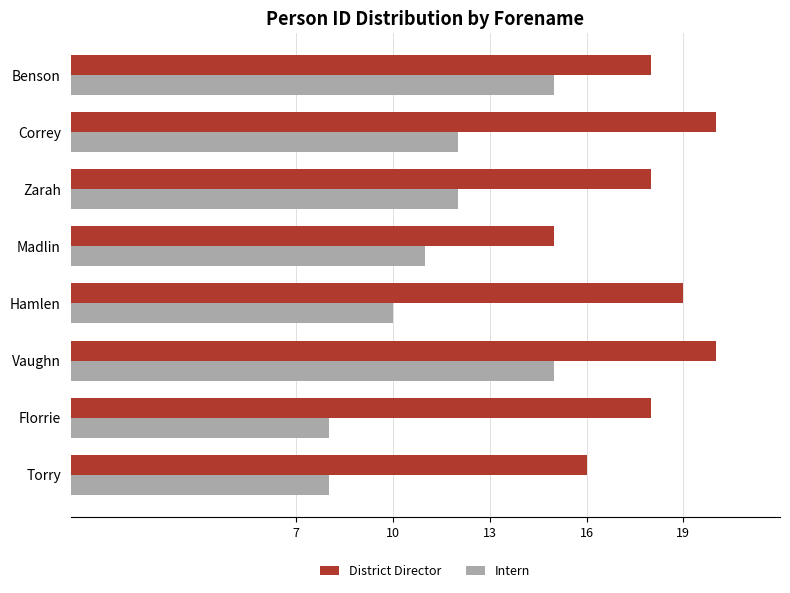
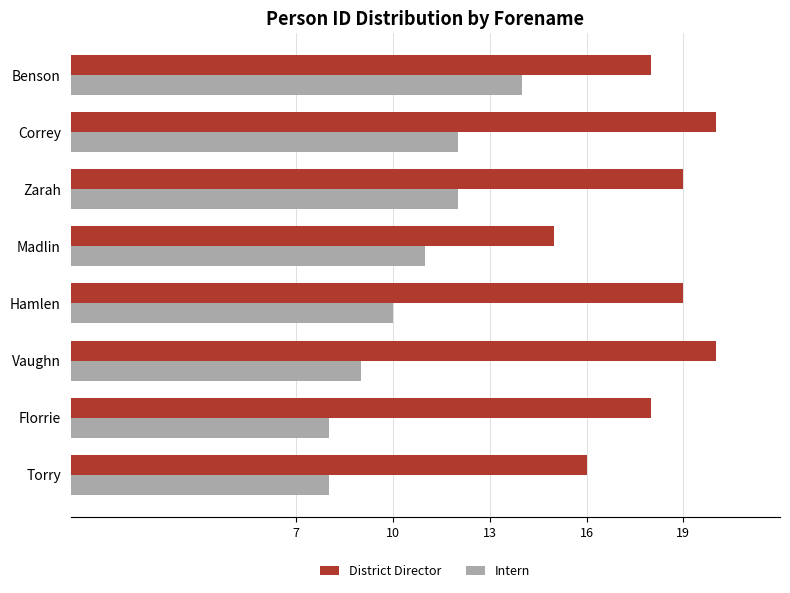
Intern, Benson: 15 -> 14
District Director, Zarah: 18 -> 19
Intern, Vaughn: 15 -> 9
